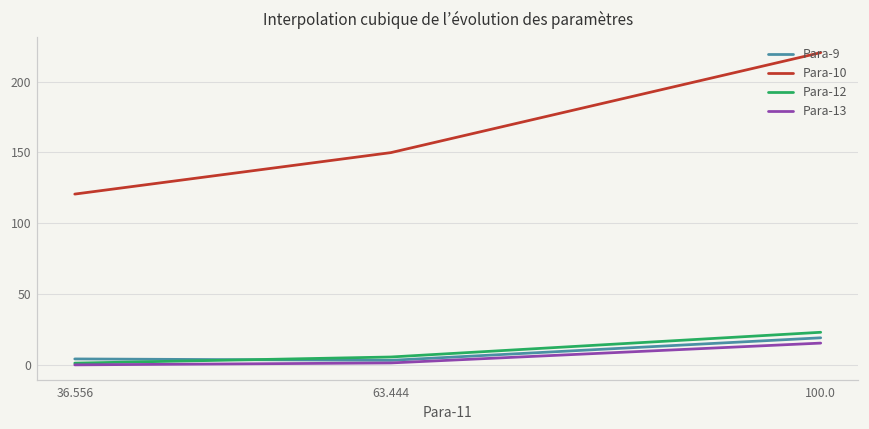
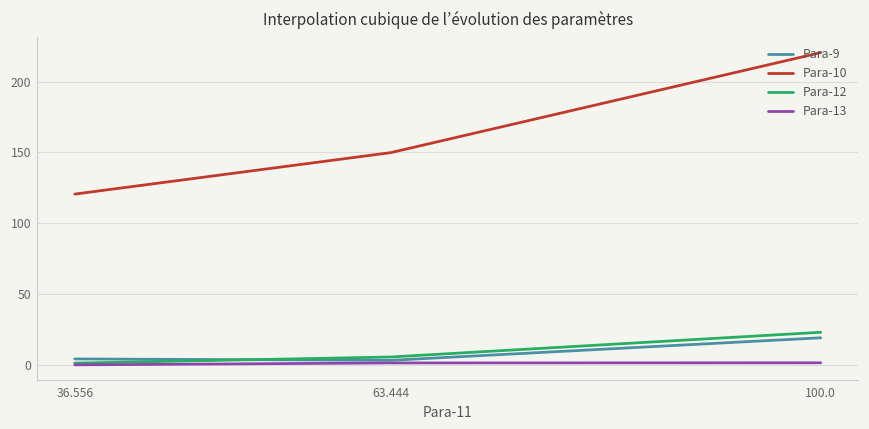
Para-13, 100.0: 15 -> 2
